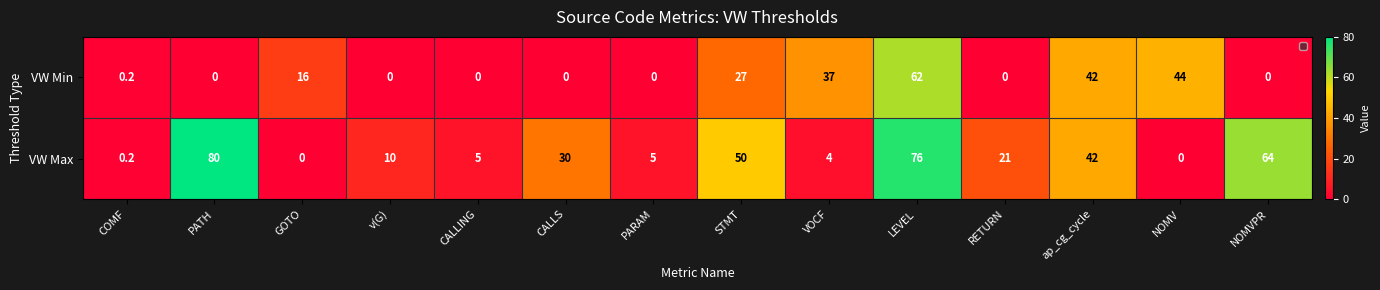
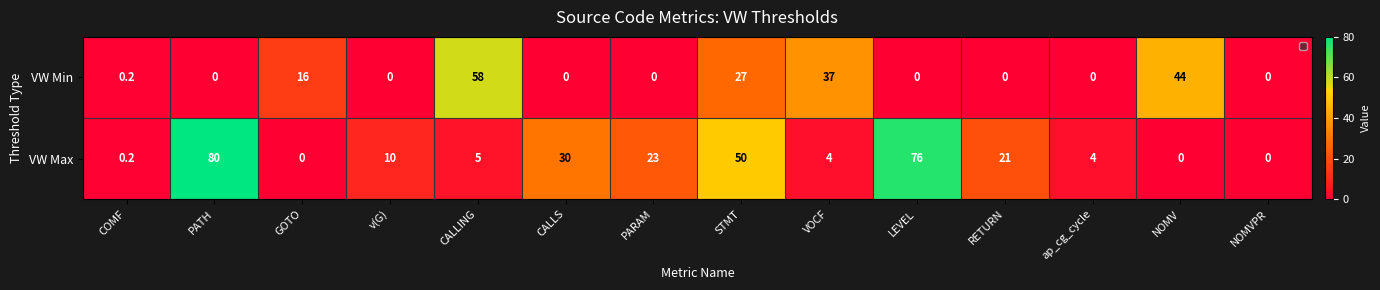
VW Min, CALLING: 0 -> 58
VW Min, LEVEL: 62 -> 0
VW Min, ap_cg_cycle: 42 -> 0
VW Max, PARAM: 5 -> 23
VW Max, ap_cg_cycle: 42 -> 4
VW Max, NOMVPR: 64 -> 0
